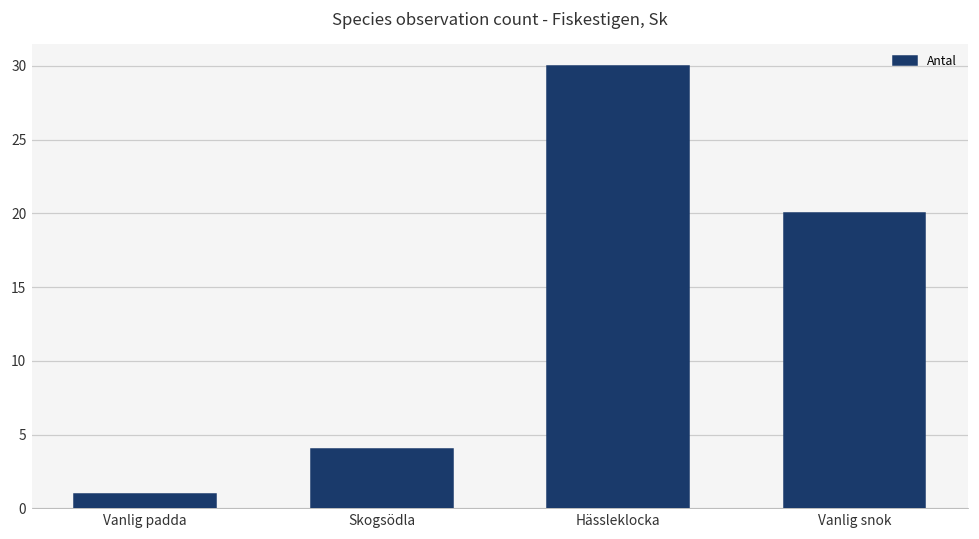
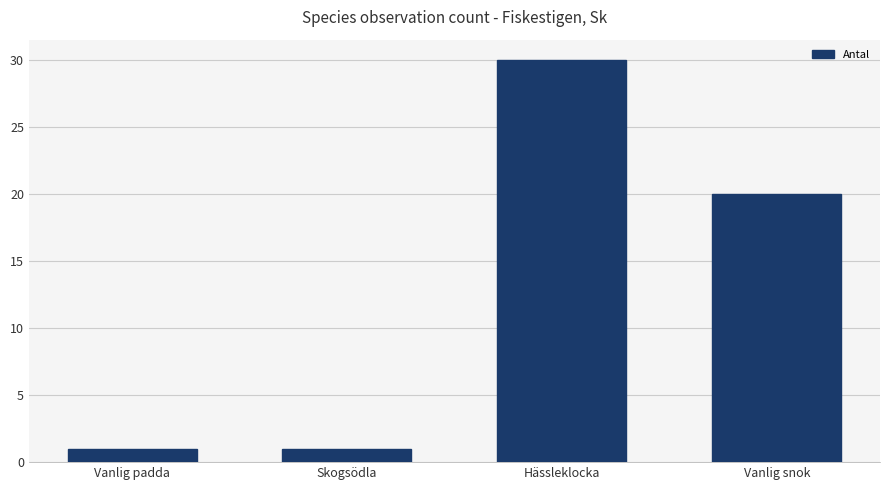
Skogsödla: 4 -> 1
